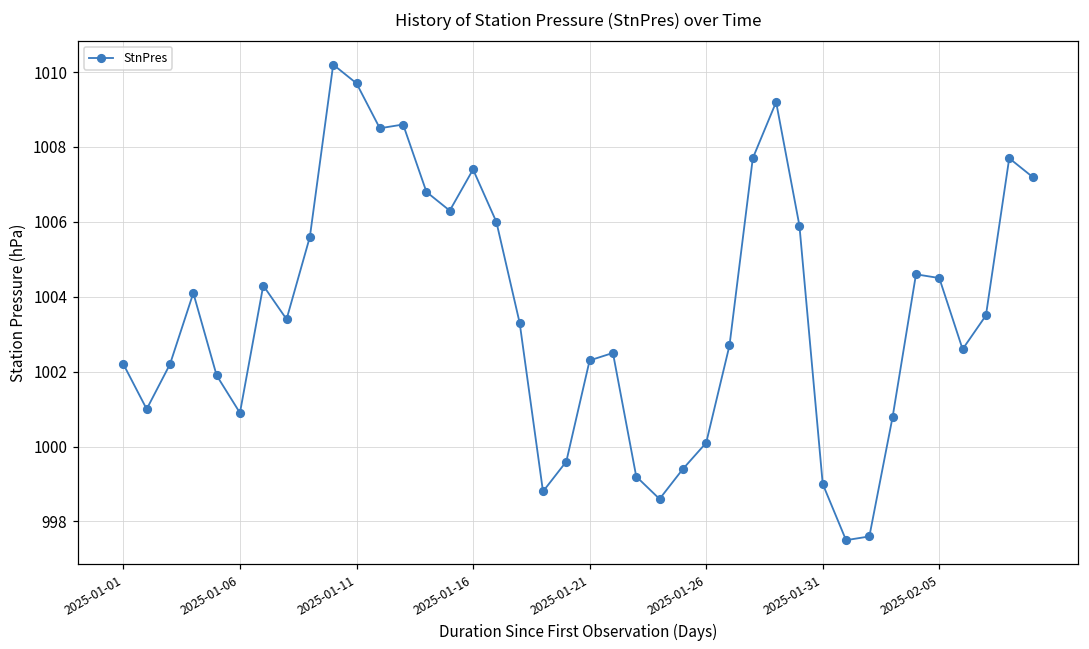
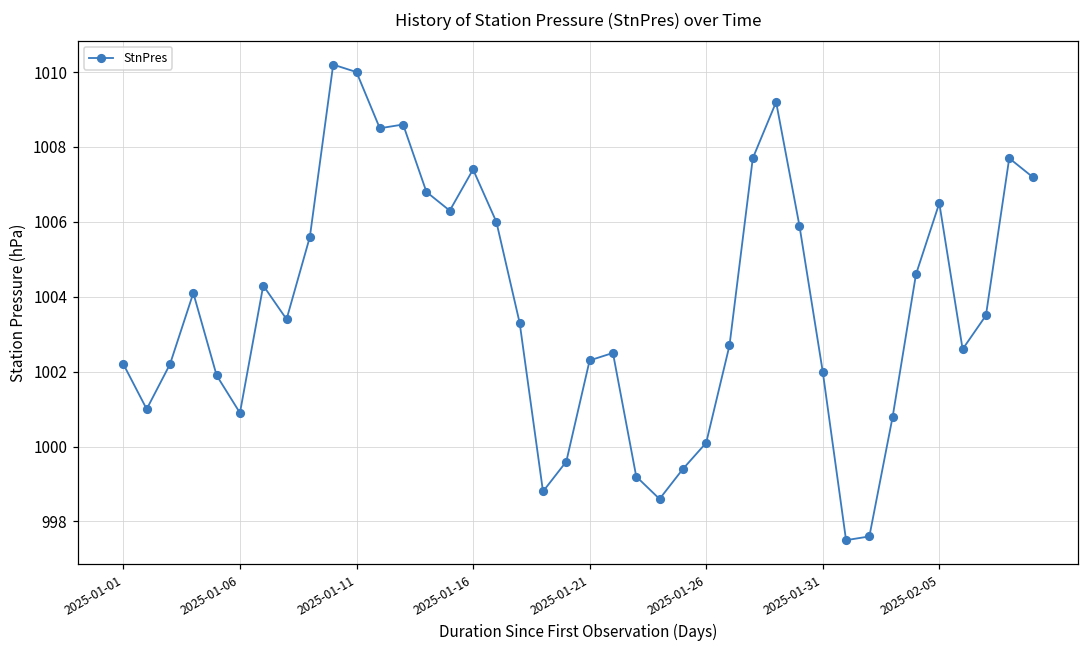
2025-01-11: 1009.7 -> 1010.0
2025-01-31: 999 -> 1002
2025-02-05: 1004.5 -> 1006.5
